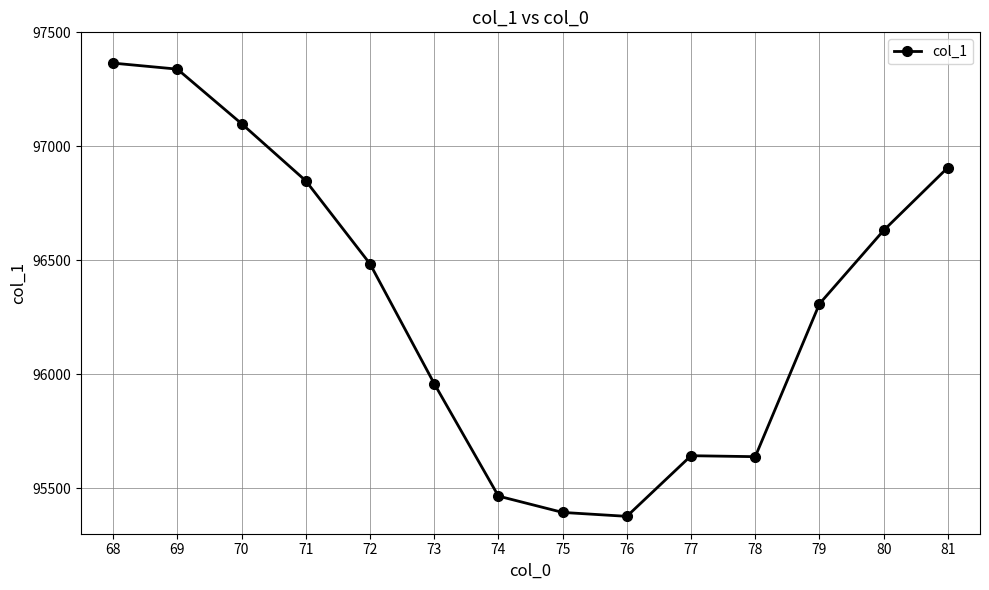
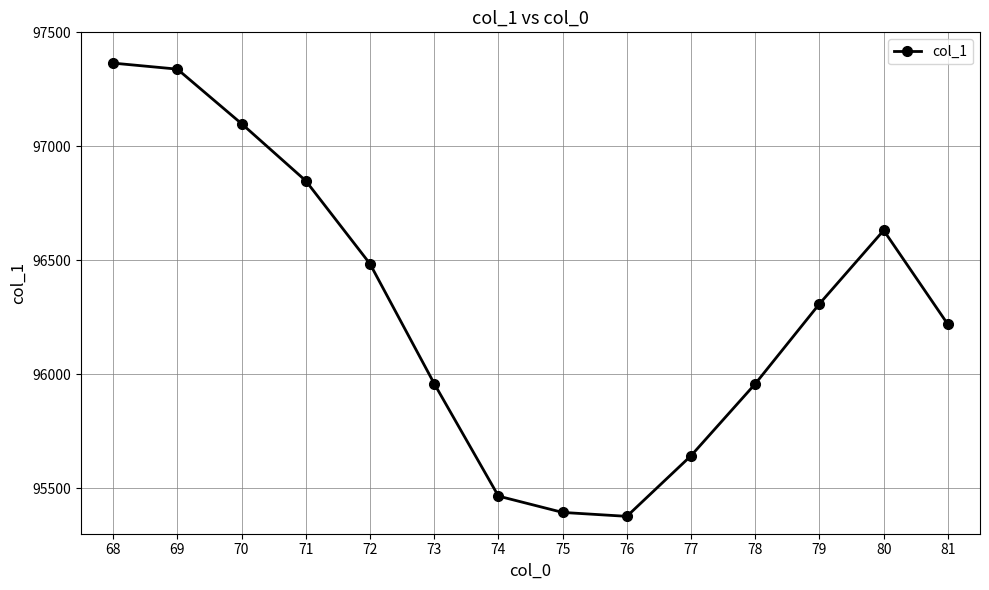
78: 95640 -> 95960
81: 96910 -> 96220
